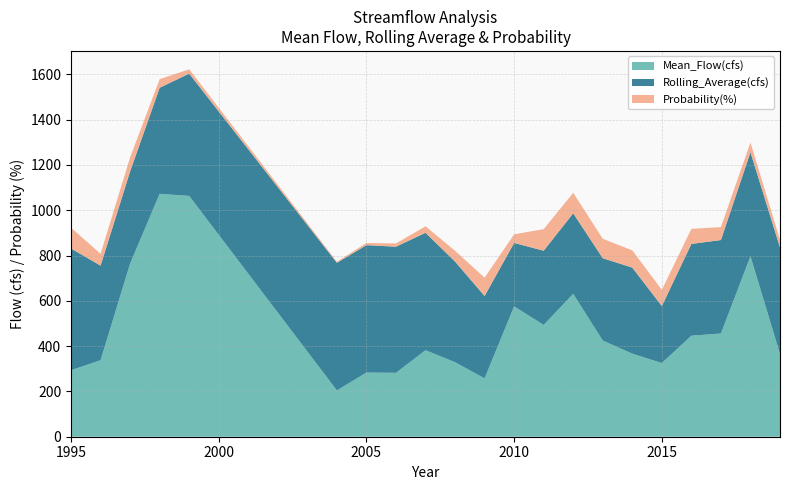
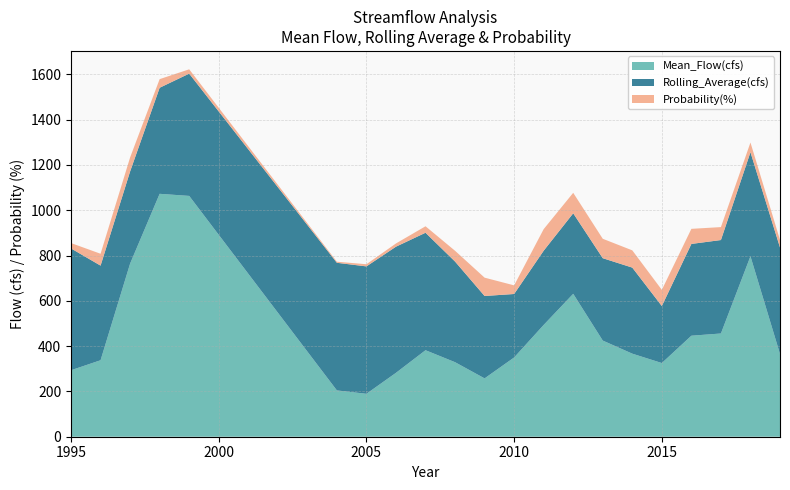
Probability(%), 1995: 90 -> 20
Mean_Flow(cfs), 2005: 280 -> 190
Mean_Flow(cfs), 2010: 580 -> 350
